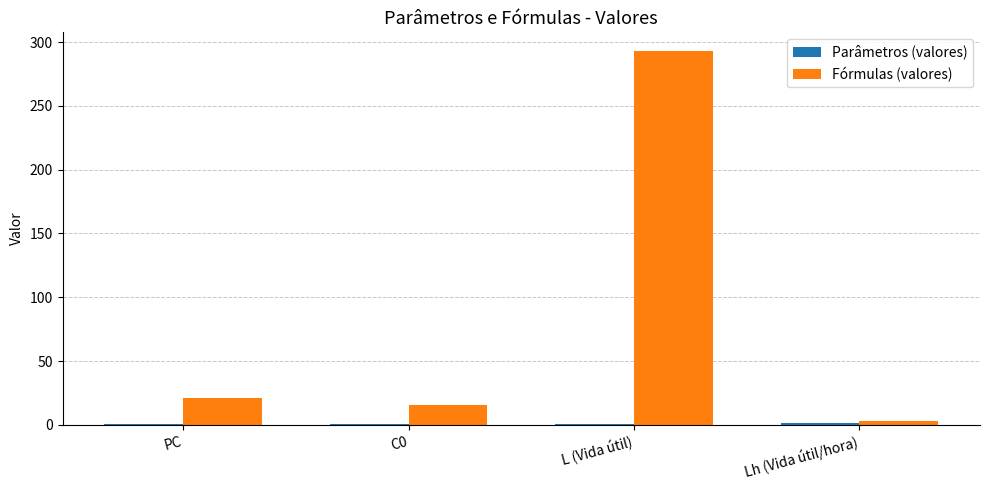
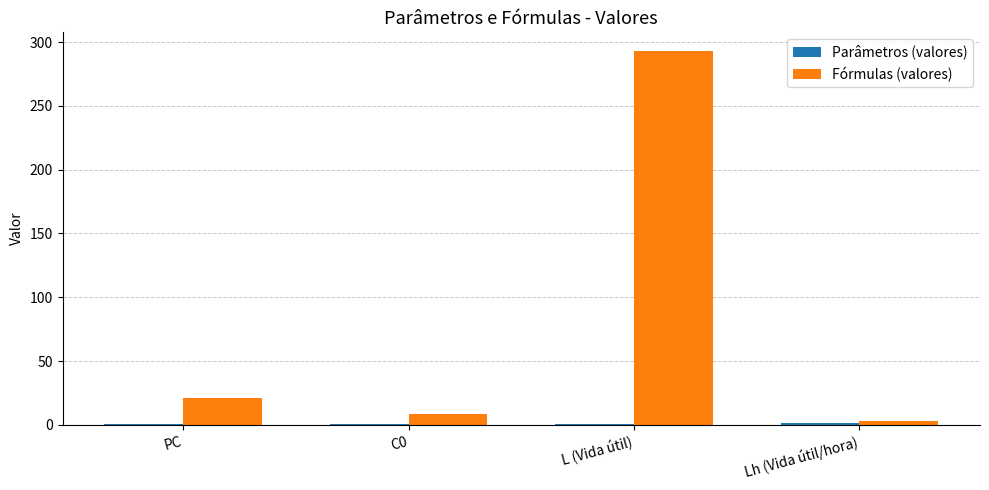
Fórmulas (valores), C0: 15 -> 9
